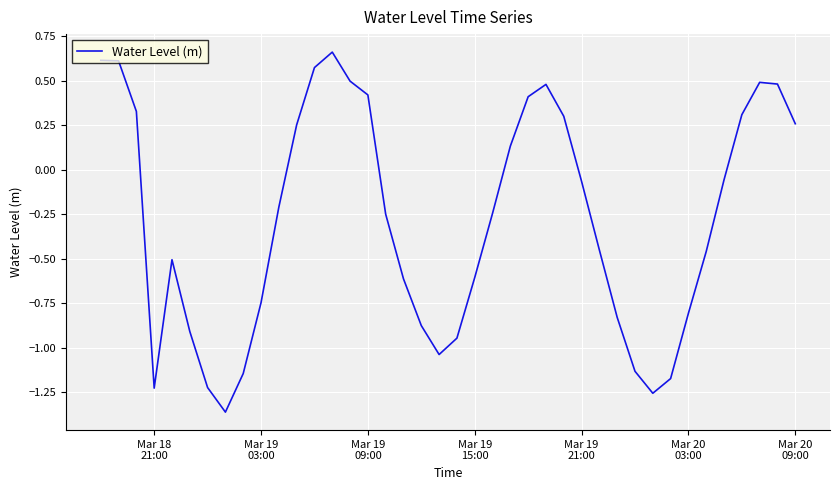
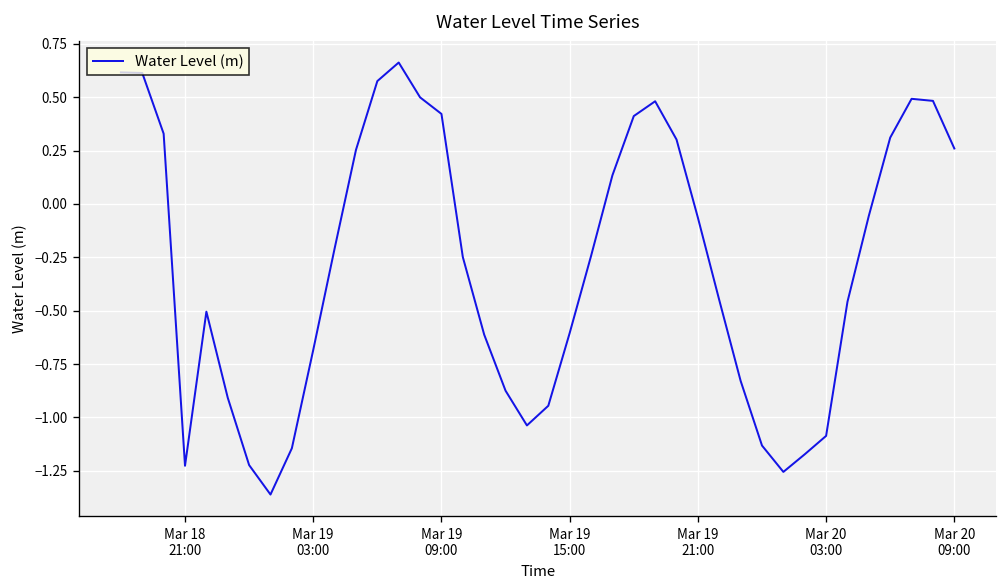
Mar 19 03:00: -0.75 -> -0.68
Mar 20 03:00: -0.81 -> -1.09
